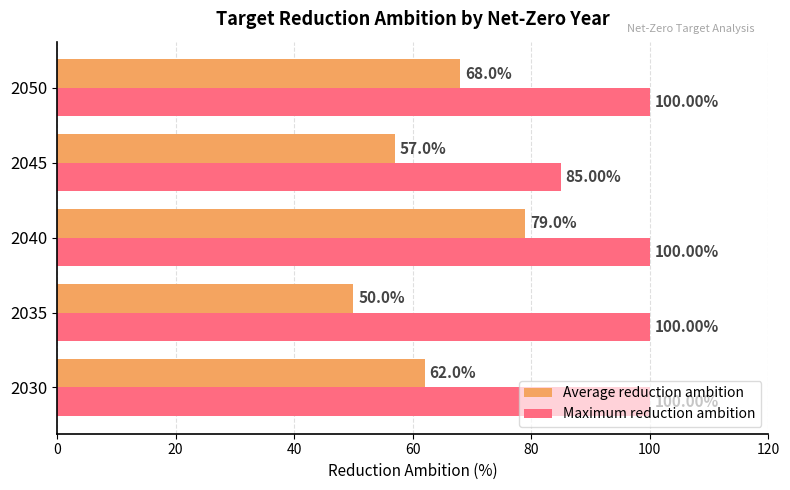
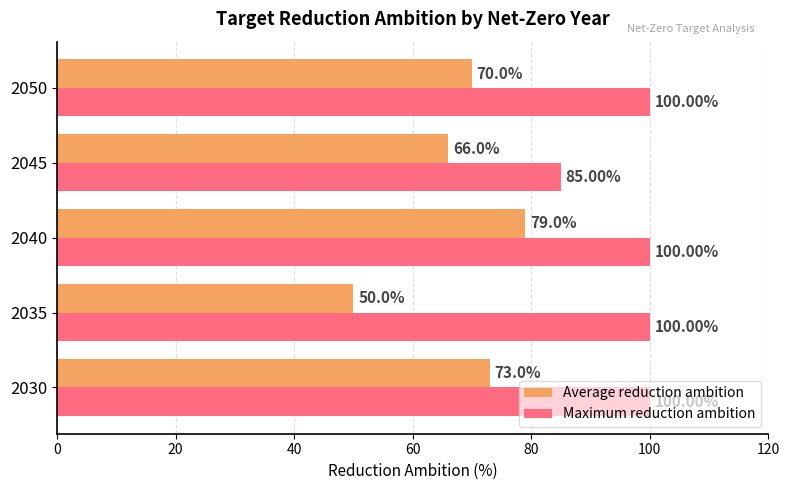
Average reduction ambition, 2050: 68.0% -> 70.0%
Average reduction ambition, 2045: 57.0% -> 66.0%
Average reduction ambition, 2030: 62.0% -> 73.0%
